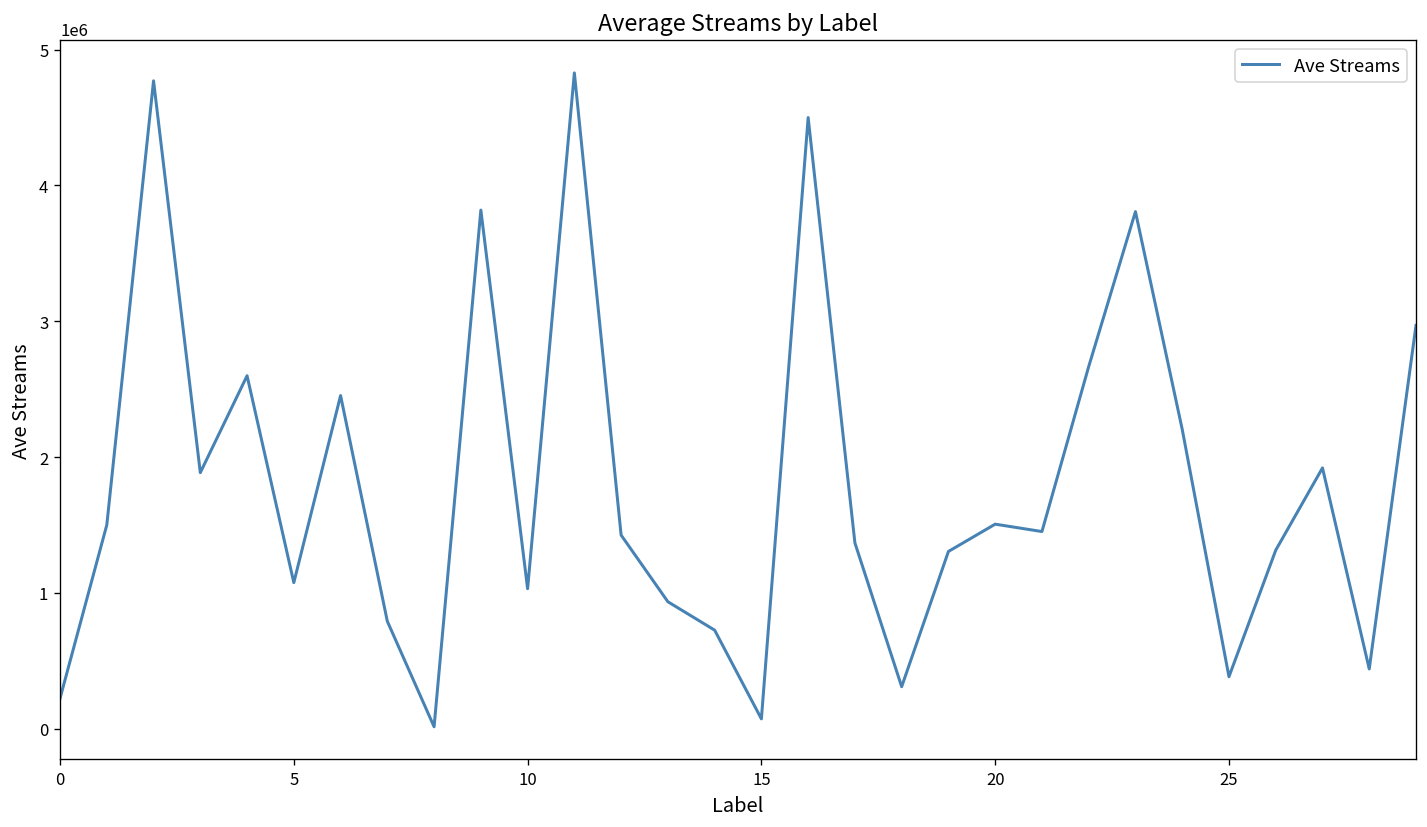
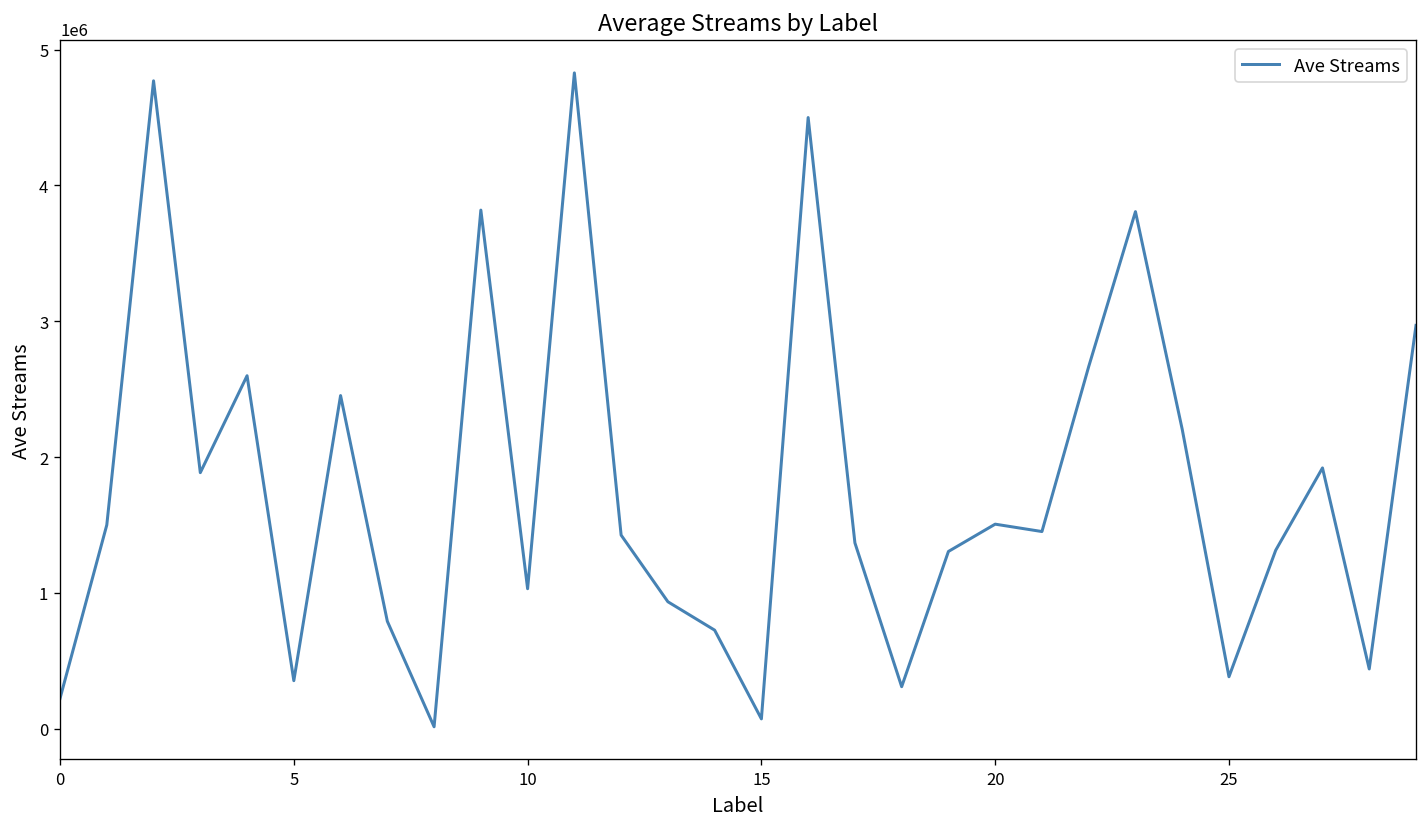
5: 1080000 -> 350000
